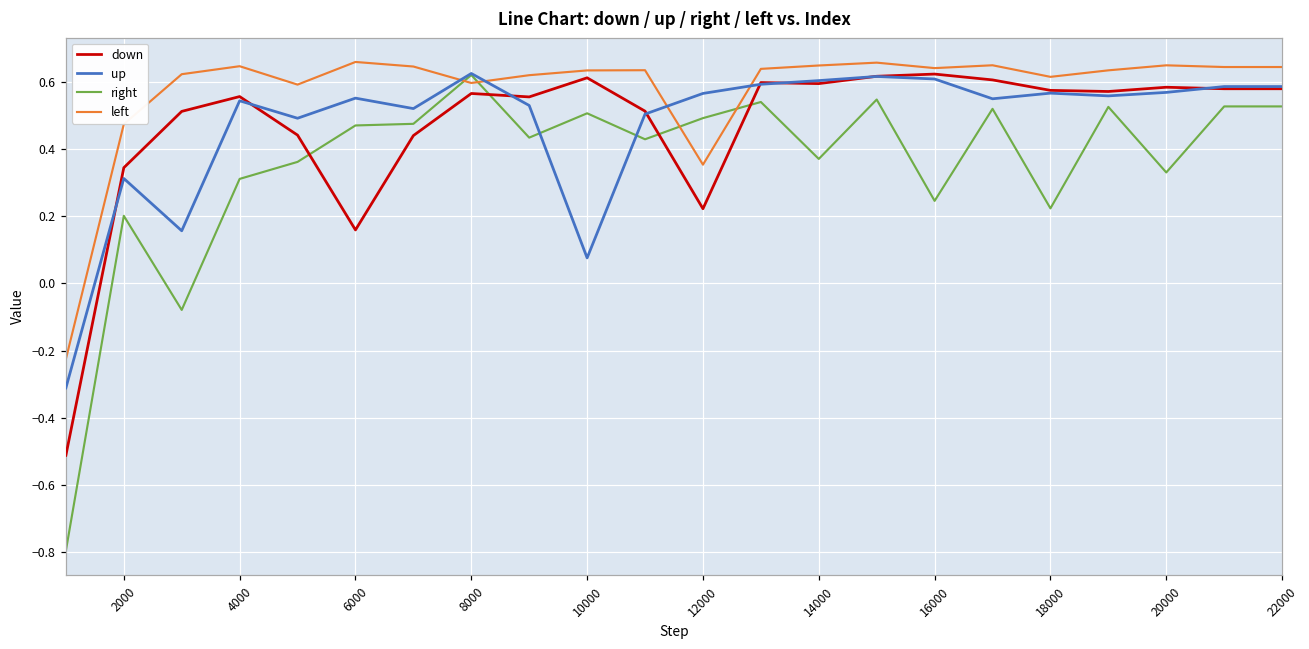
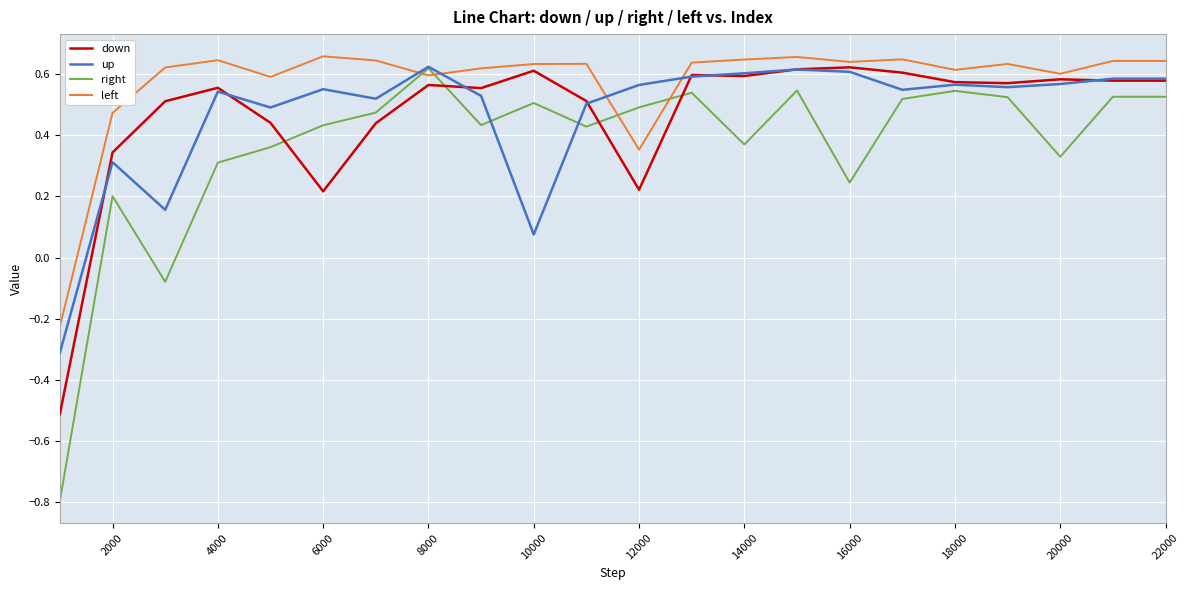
down, 6000: 0.16 -> 0.22
right, 6000: 0.47 -> 0.43
right, 18000: 0.22 -> 0.55
left, 20000: 0.65 -> 0.60
